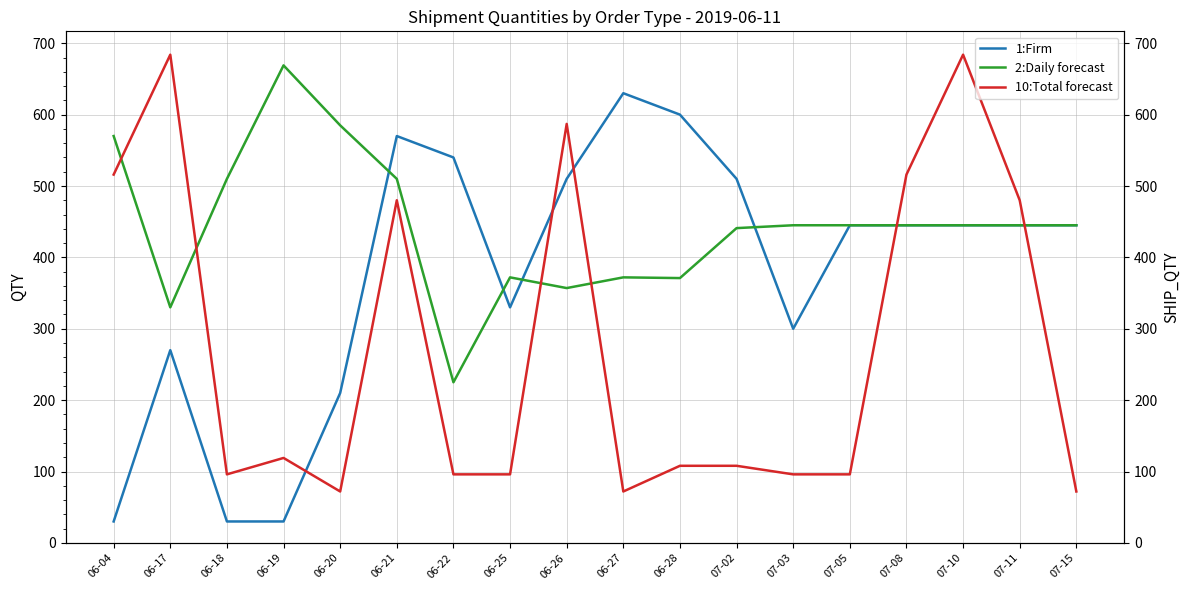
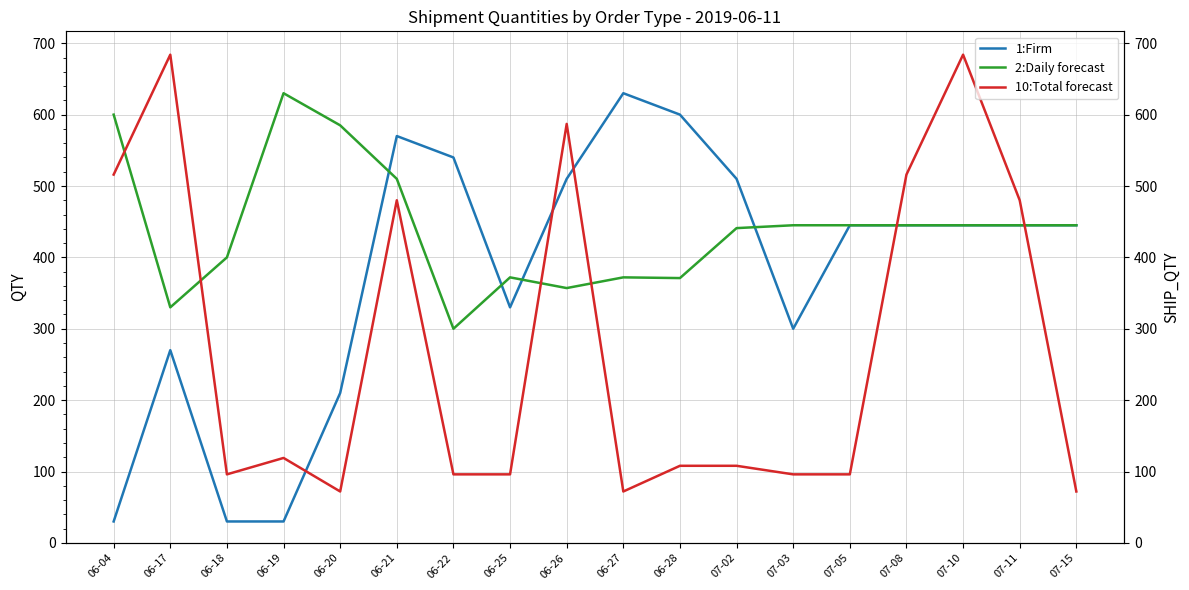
2:Daily forecast, 06-04: 570 -> 600
2:Daily forecast, 06-18: 510 -> 400
2:Daily forecast, 06-19: 670 -> 630
2:Daily forecast, 06-22: 230 -> 300
